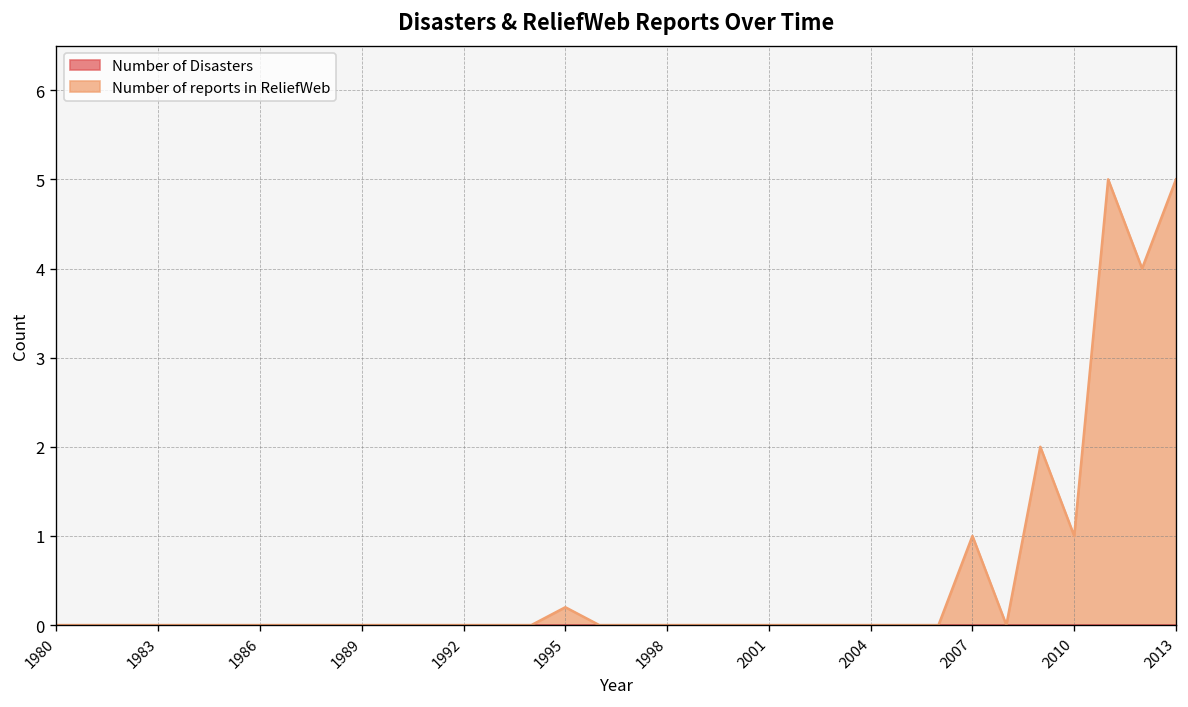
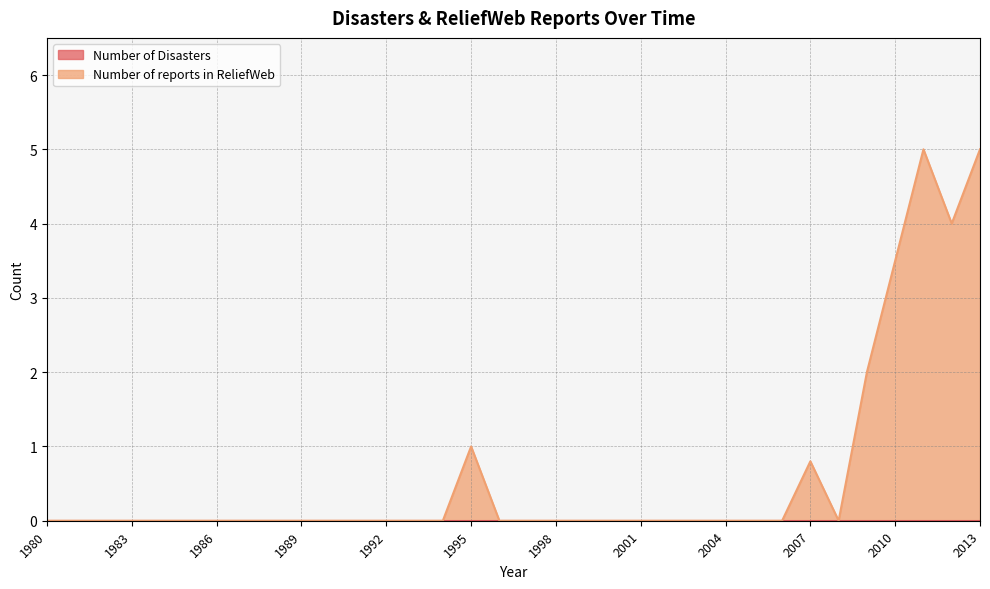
Number of reports in ReliefWeb, 1995: 0.2 -> 1.0
Number of reports in ReliefWeb, 2007: 1.0 -> 0.8
Number of reports in ReliefWeb, 2010: 1.0 -> 3.5
